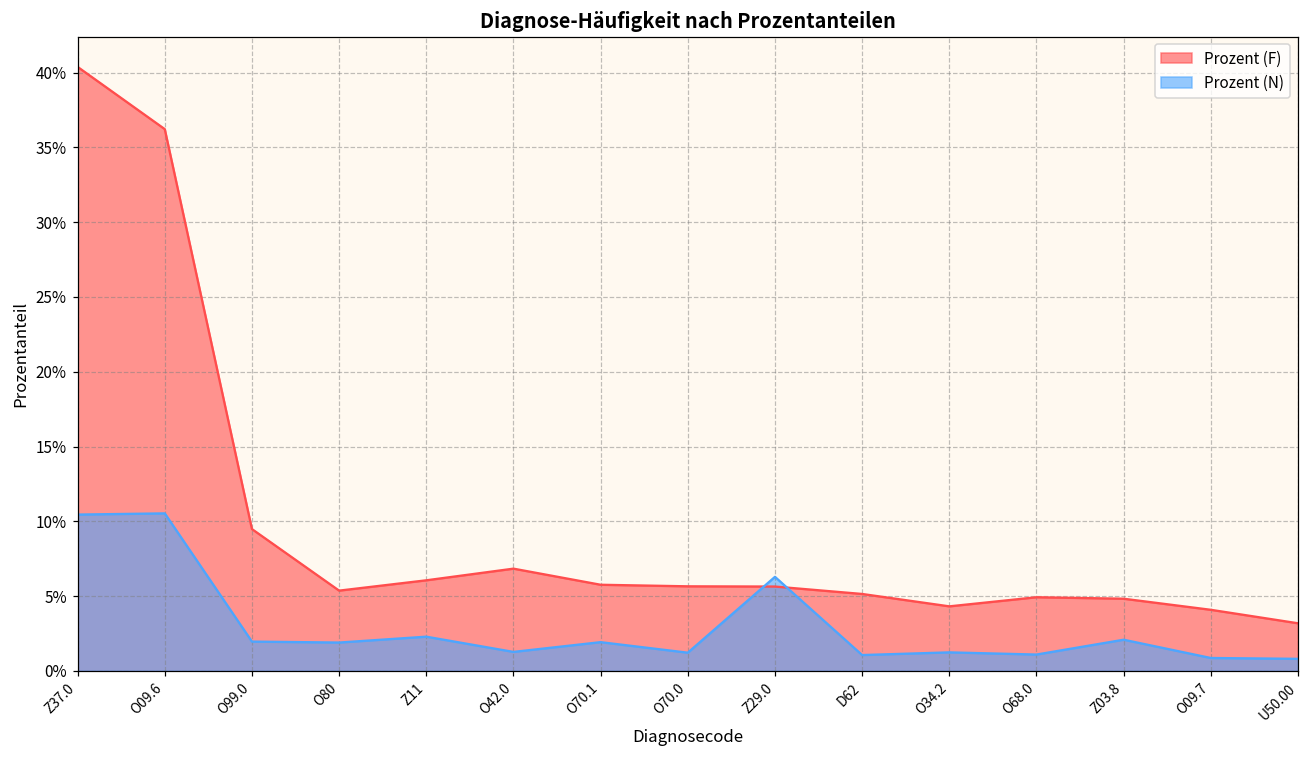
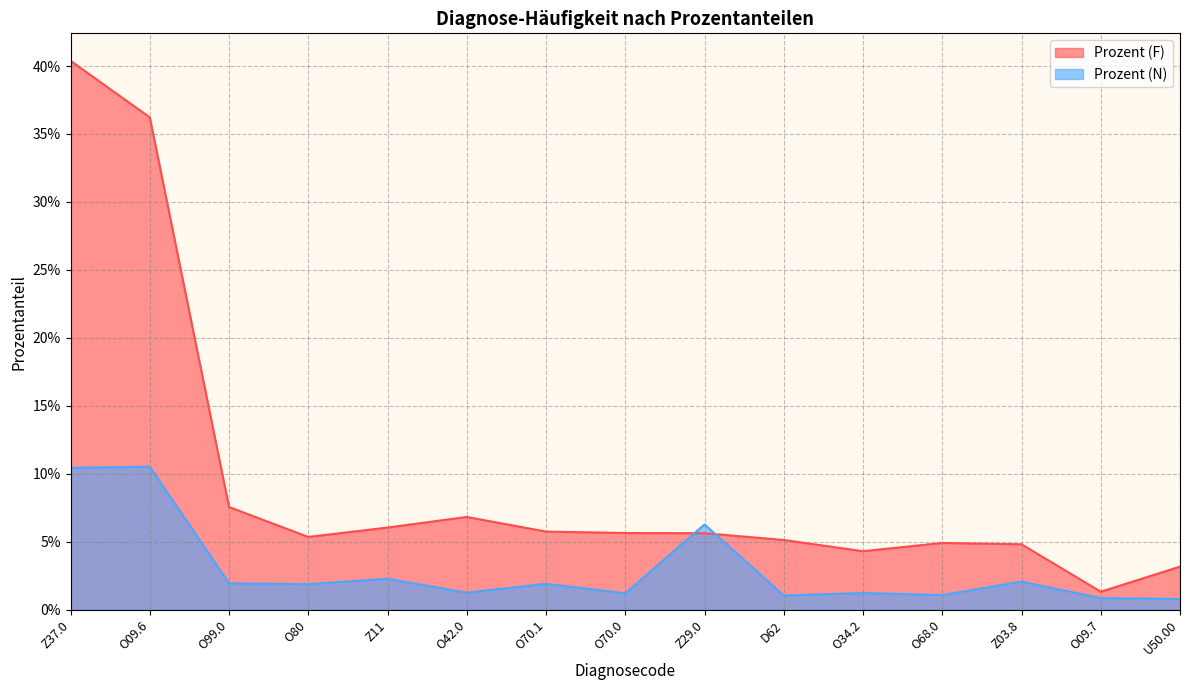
Prozent (F), O99.0: 9.5% -> 7.6%
Prozent (F), O09.7: 4.1% -> 1.3%
